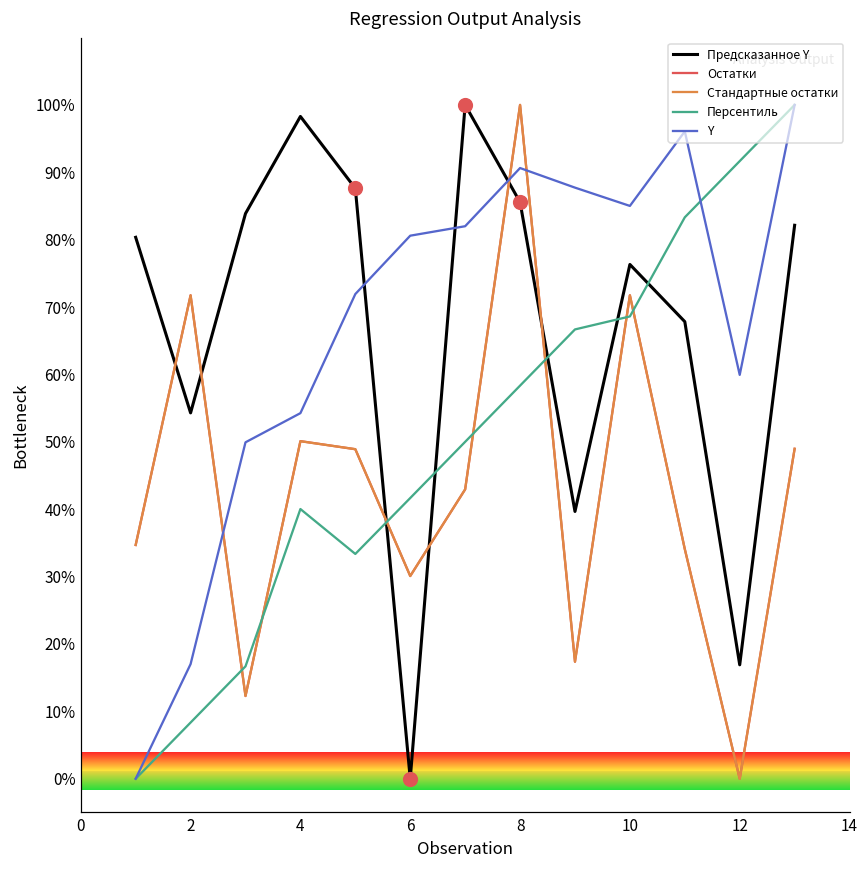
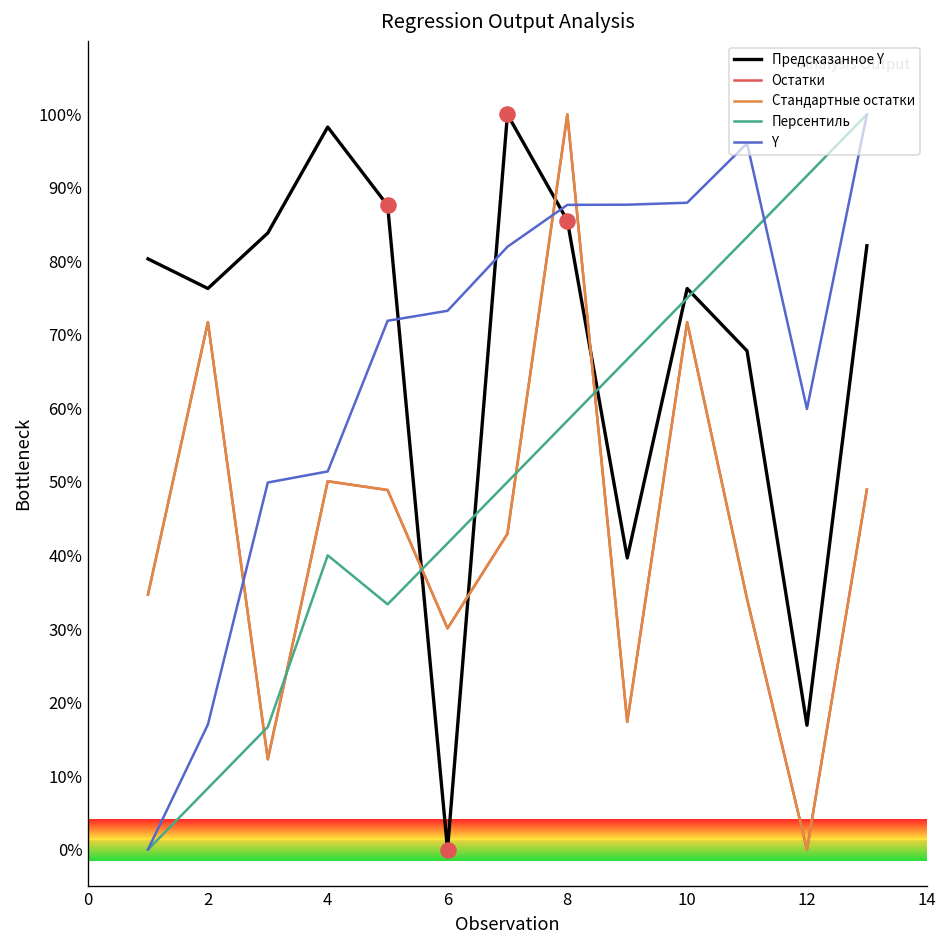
Предсказанное Y, 2: 54% -> 76%
Y, 4: 54% -> 51%
Y, 6: 81% -> 73%
Y, 8: 91% -> 88%
Персентиль, 10: 69% -> 75%
Y, 10: 85% -> 88%
